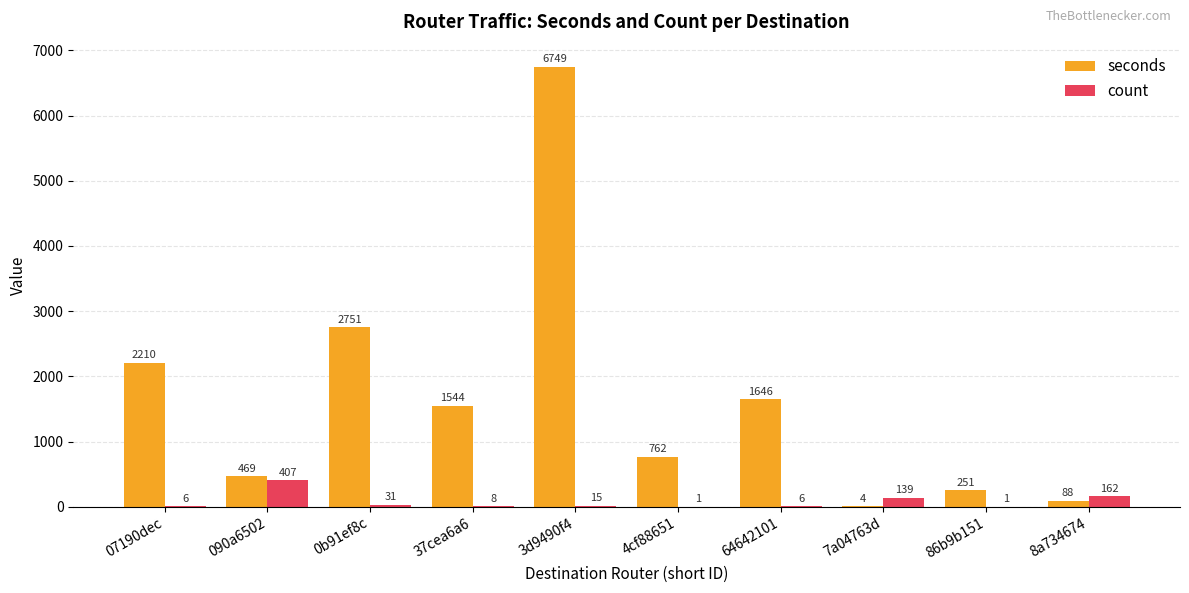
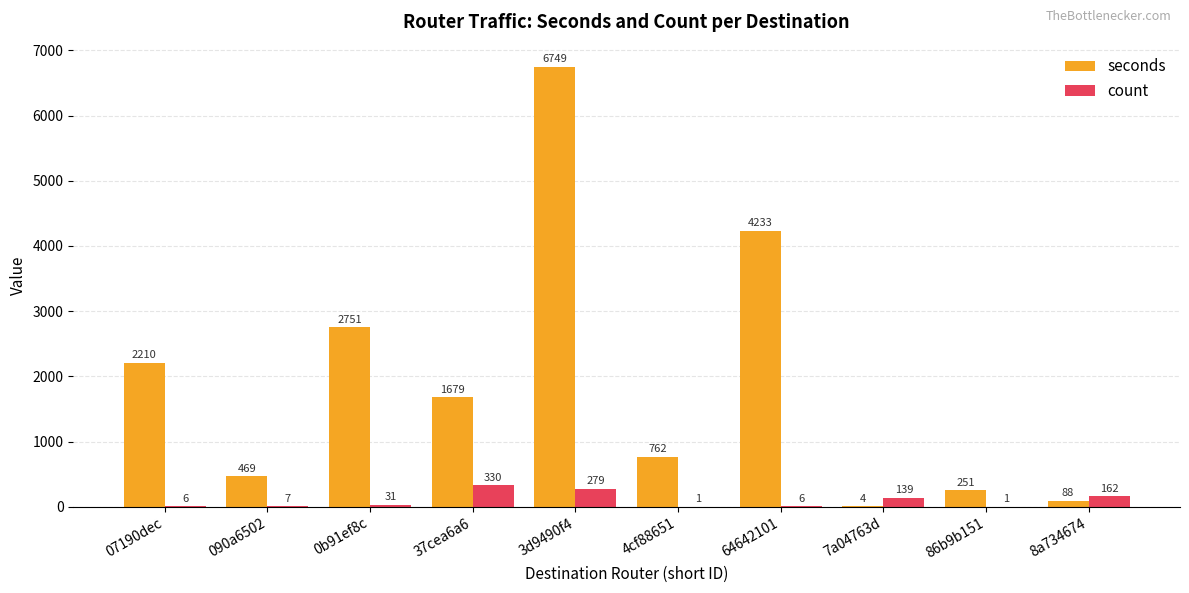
count, 090a6502: 407 -> 7
seconds, 37cea6a6: 1544 -> 1679
count, 37cea6a6: 8 -> 330
count, 3d9490f4: 15 -> 279
seconds, 64642101: 1646 -> 4233
